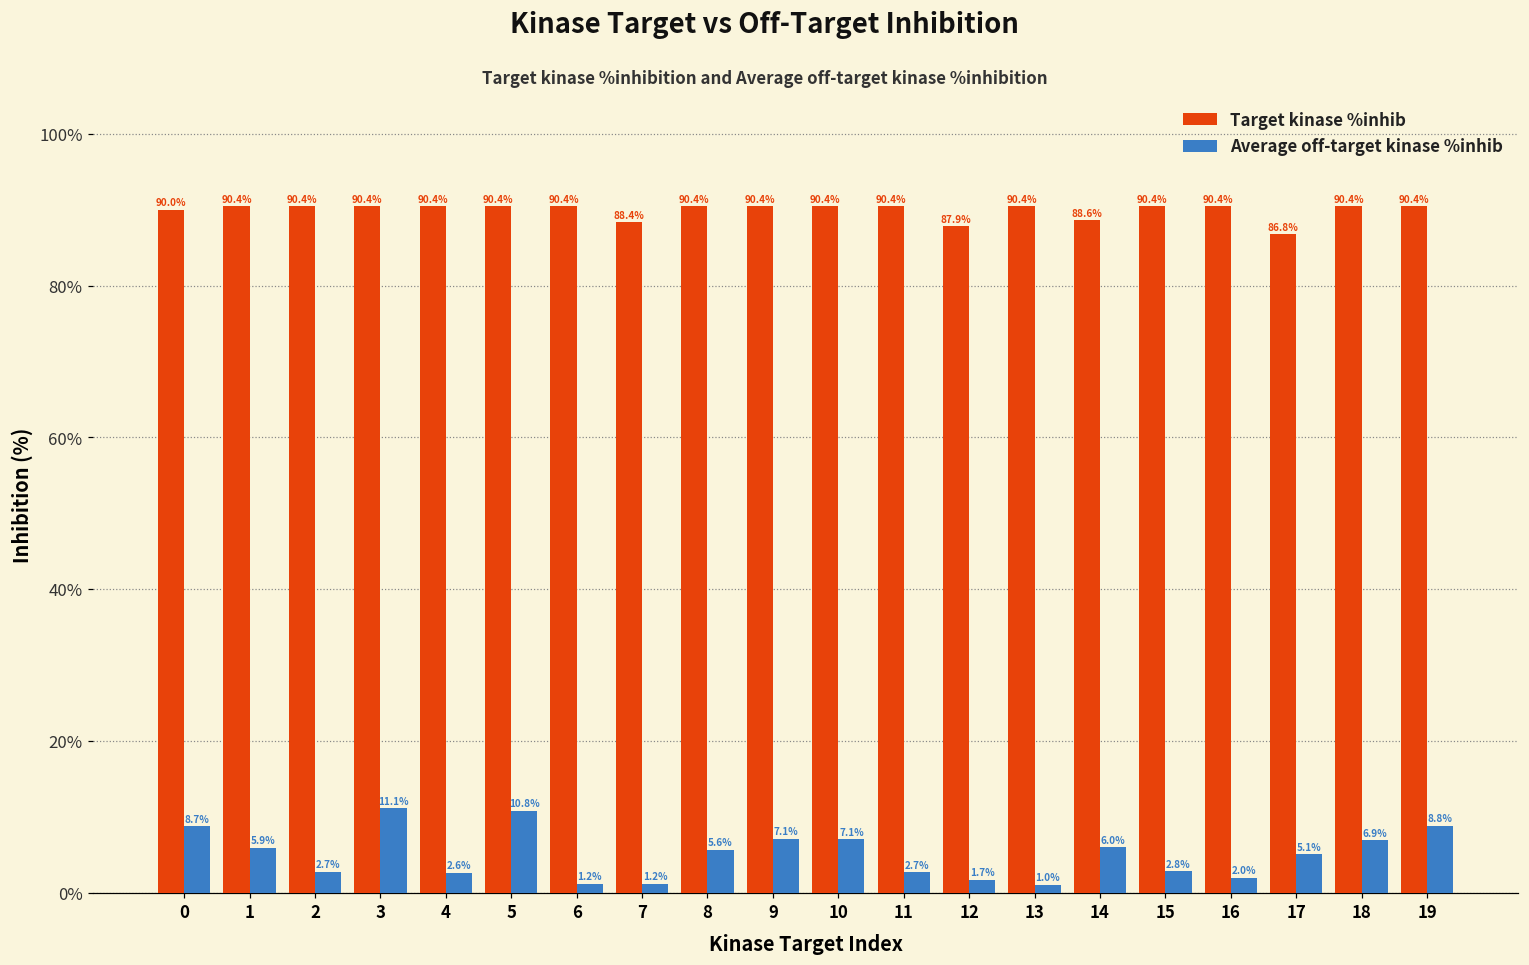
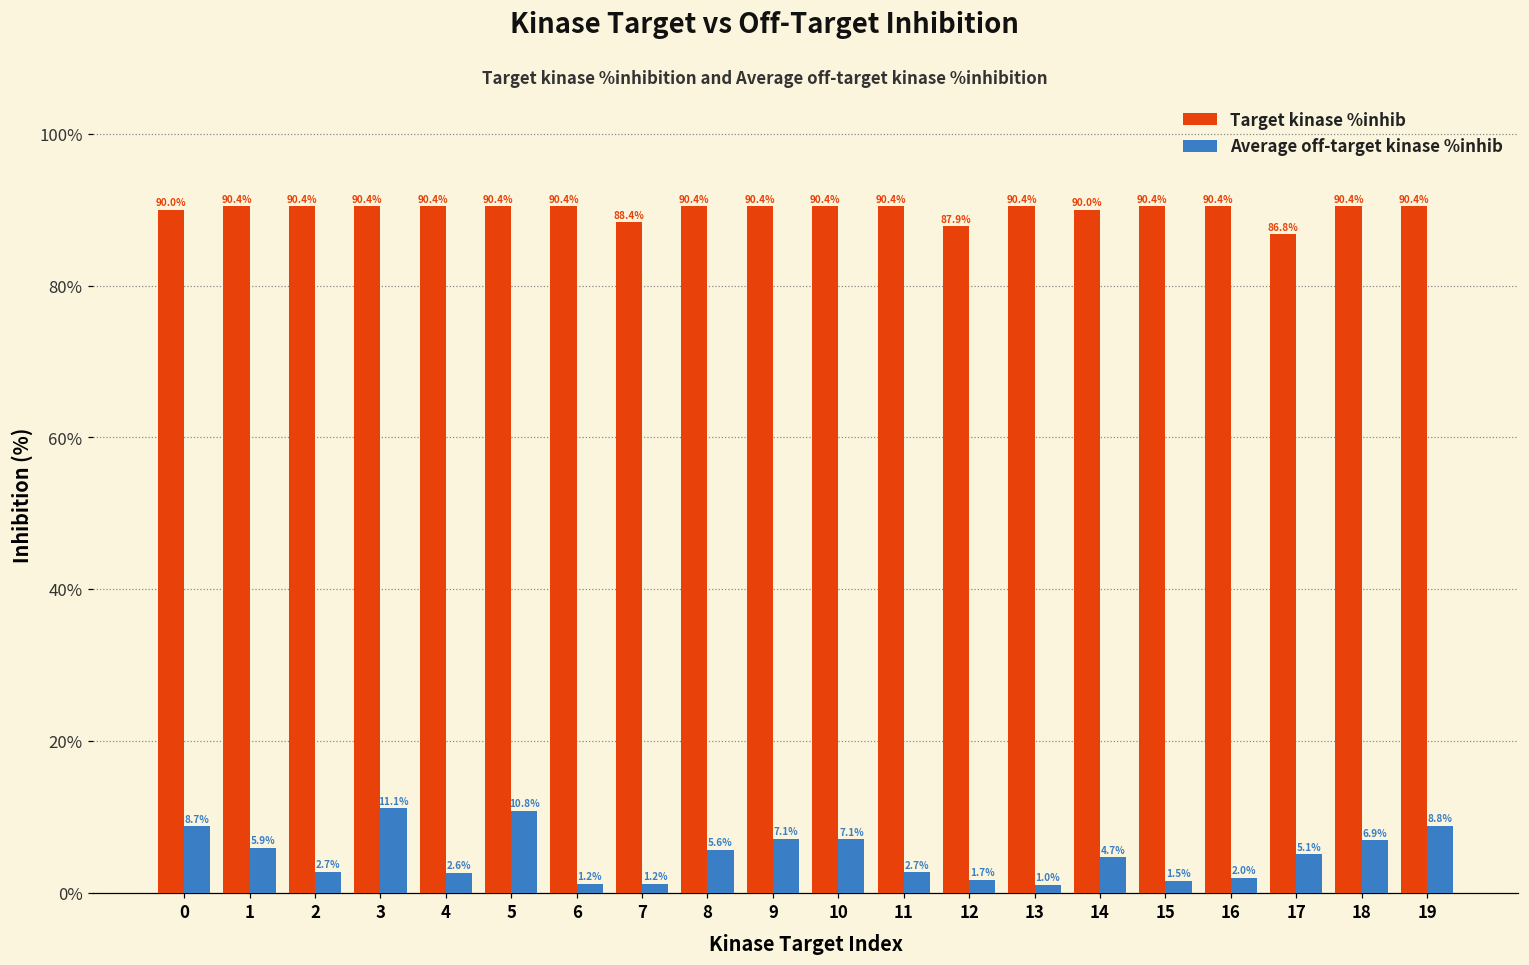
Target kinase %inhib, 14: 88.6% -> 90.0%
Average off-target kinase %inhib, 14: 6.0% -> 4.7%
Average off-target kinase %inhib, 15: 2.8% -> 1.5%
